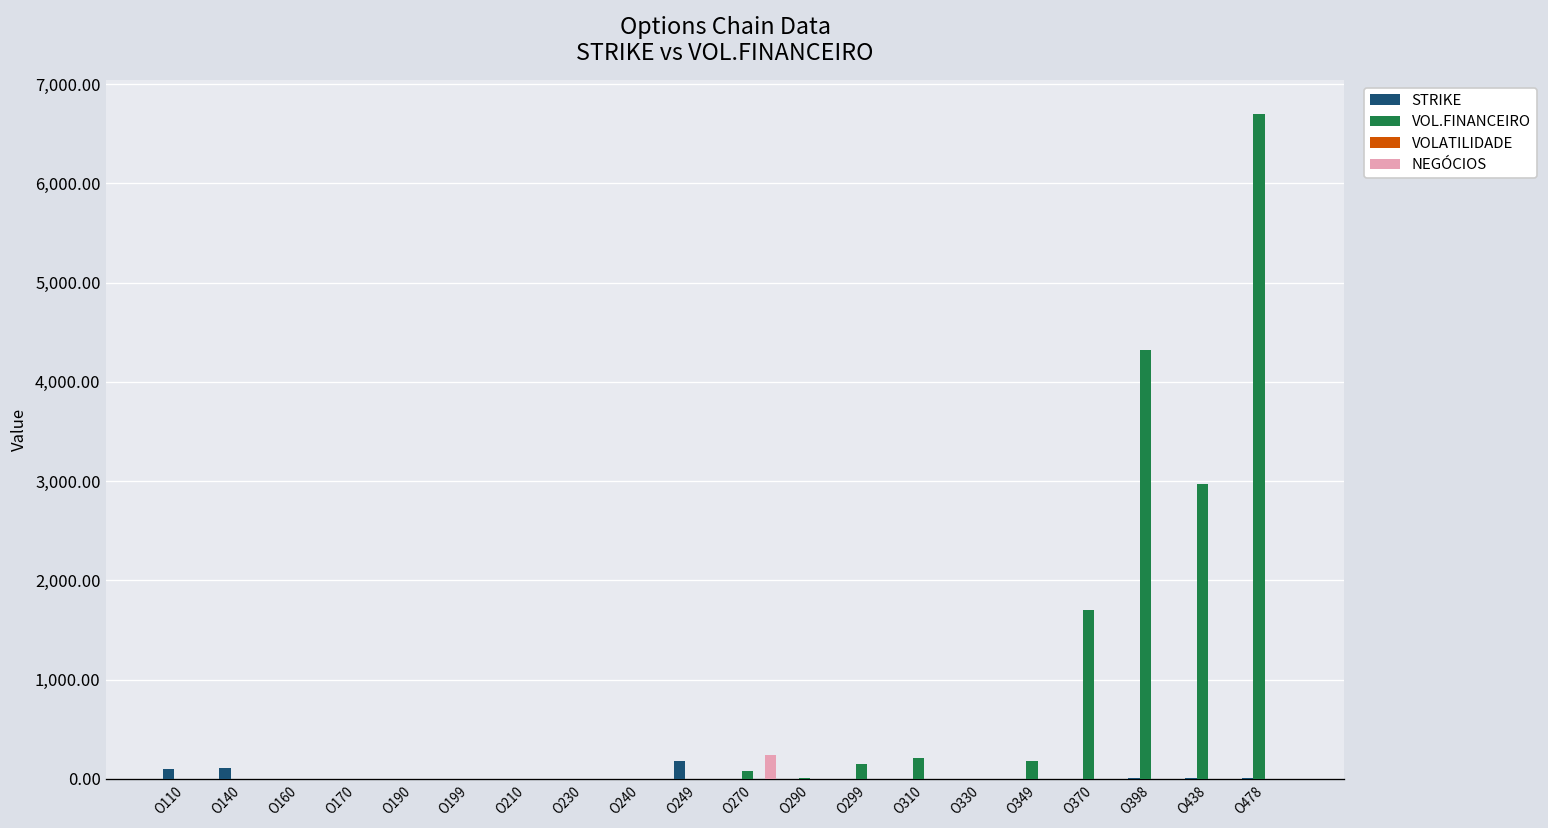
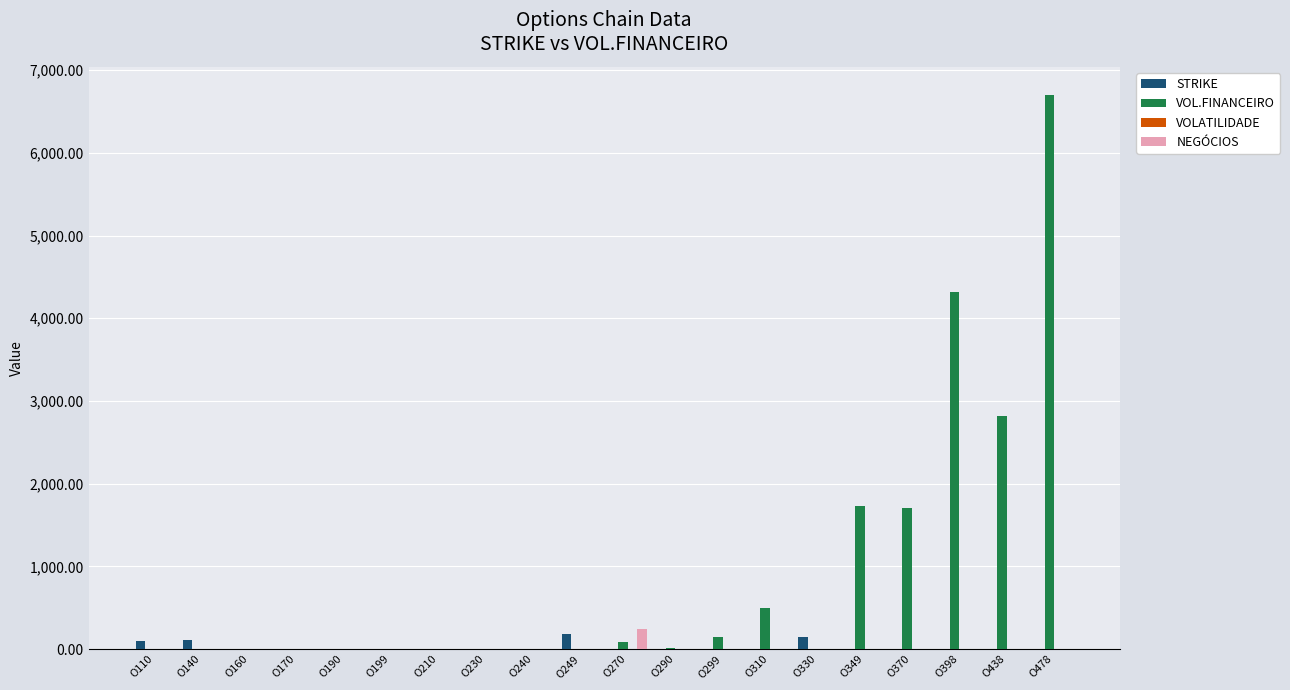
VOL.FINANCEIRO, O310: 200 -> 500
STRIKE, O330: 0 -> 100
VOL.FINANCEIRO, O349: 200 -> 1,700
VOL.FINANCEIRO, O438: 3,000 -> 2,800
